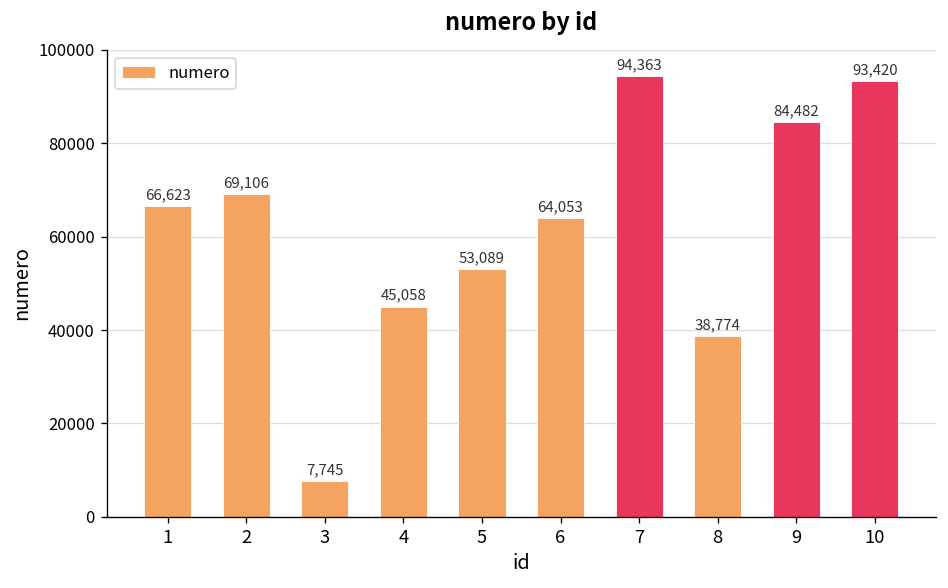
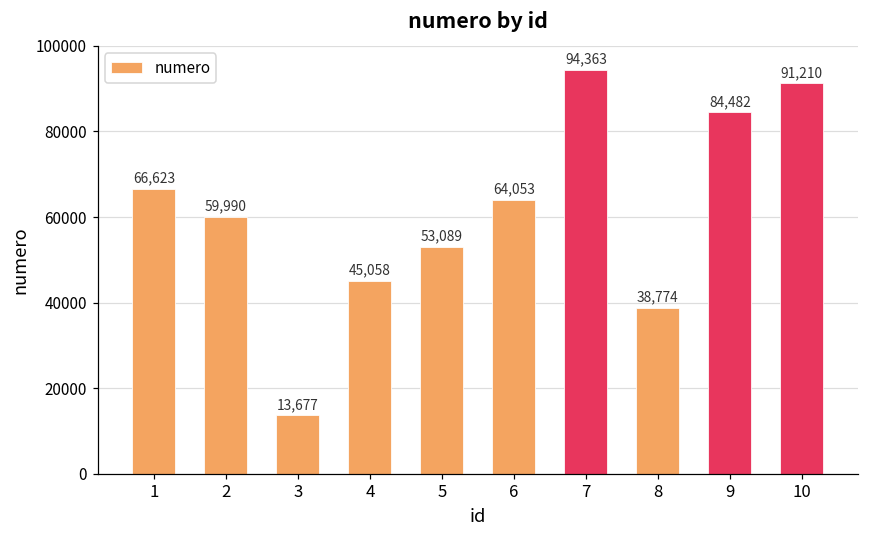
2: 69,106 -> 59,990
3: 7,745 -> 13,677
10: 93,420 -> 91,210
